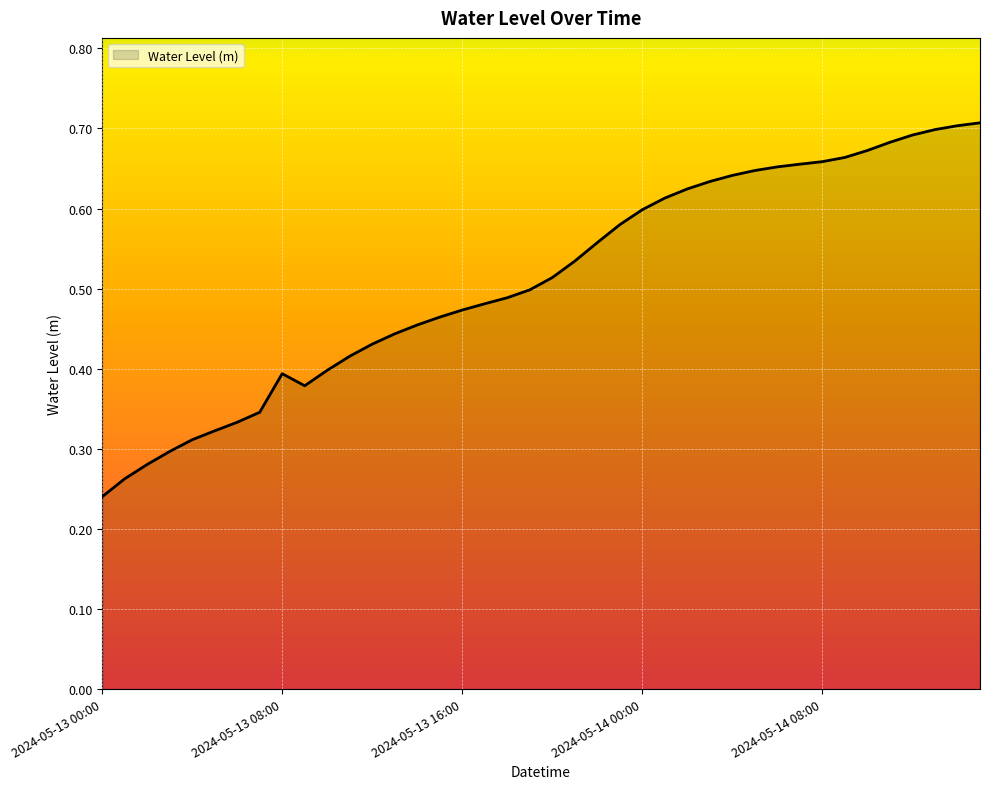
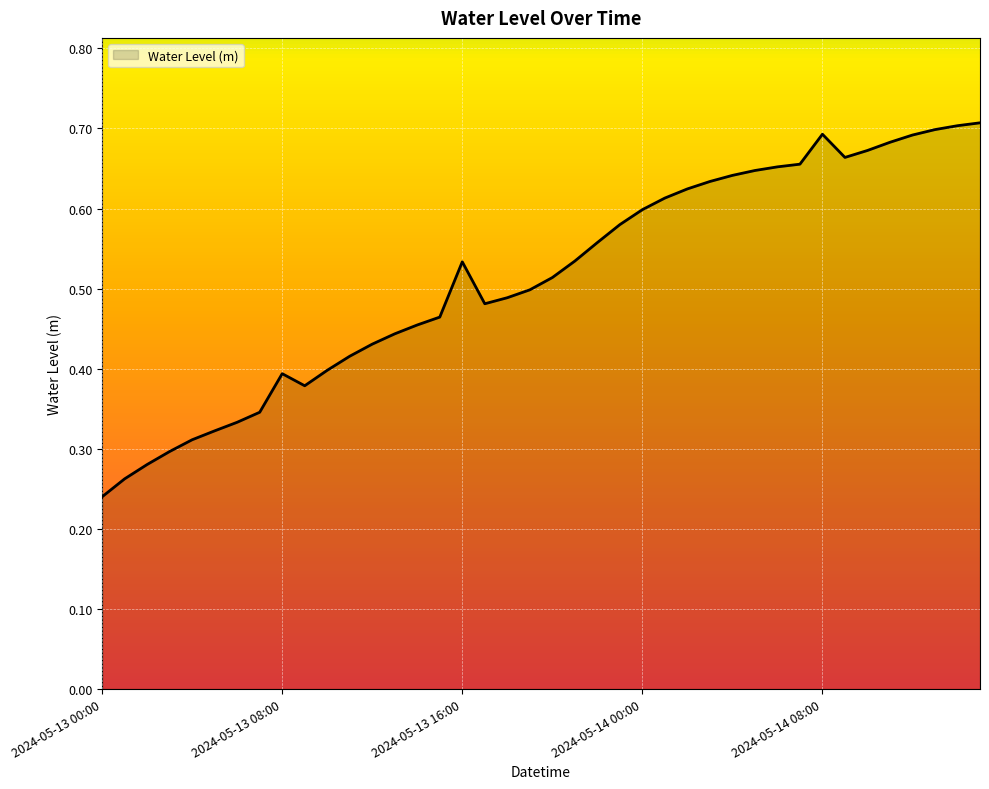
2024-05-13 16:00: 0.47 -> 0.53
2024-05-14 08:00: 0.66 -> 0.69
